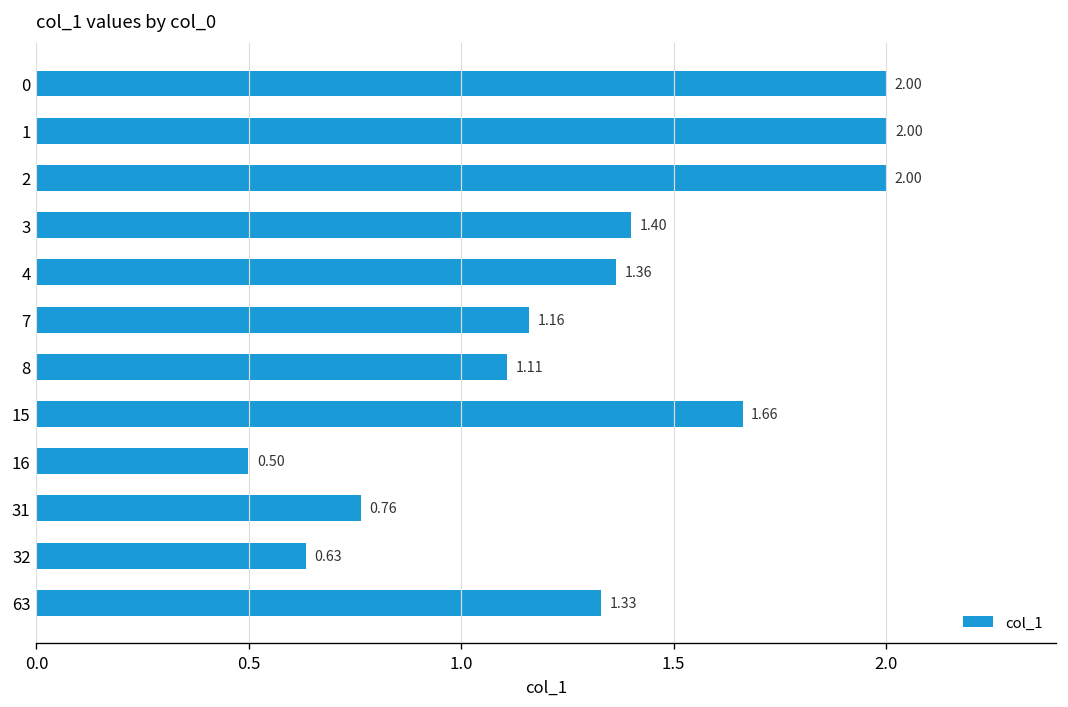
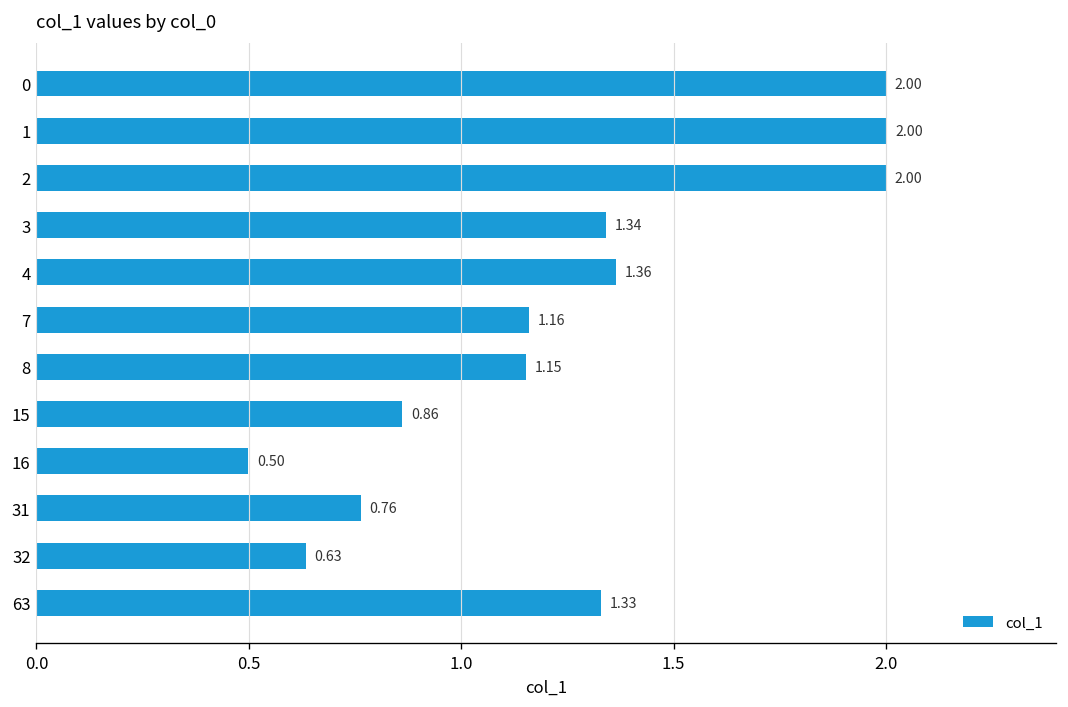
3: 1.40 -> 1.34
8: 1.11 -> 1.15
15: 1.66 -> 0.86
